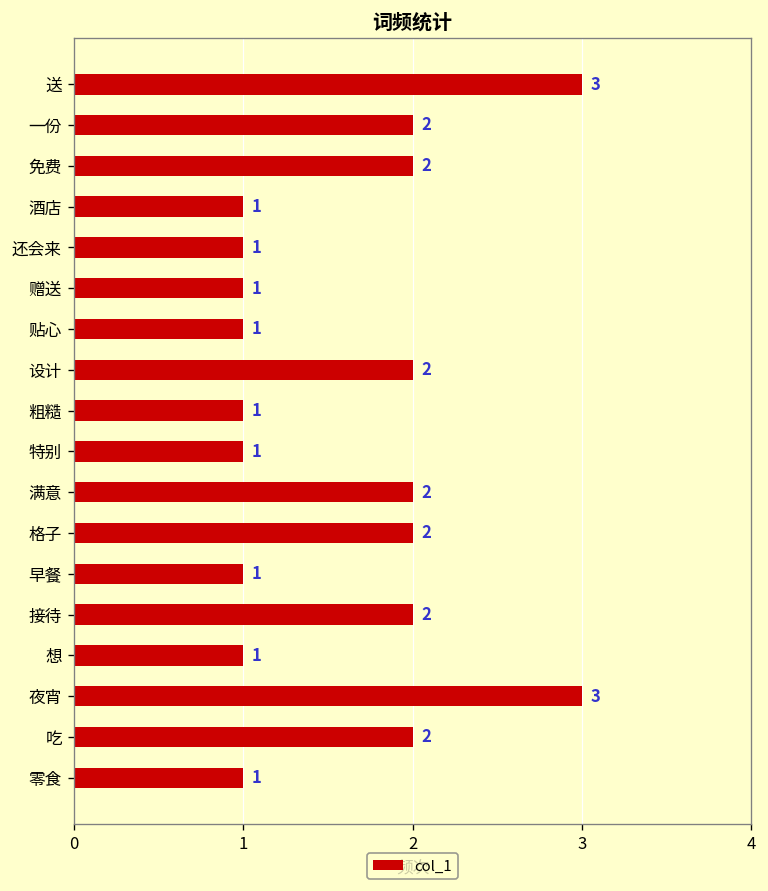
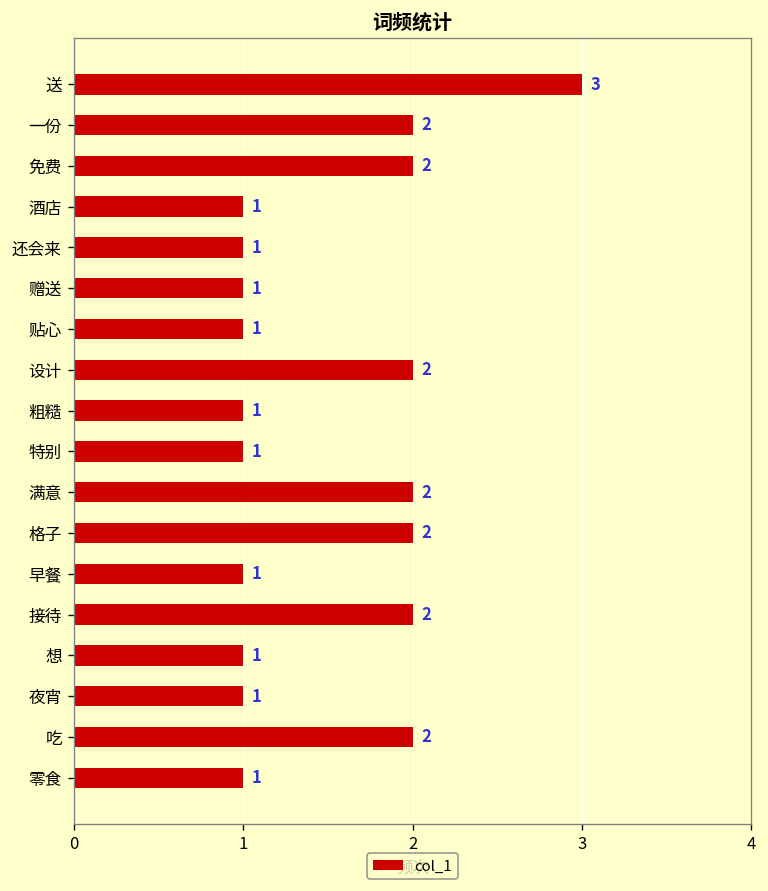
夜宵: 3 -> 1
